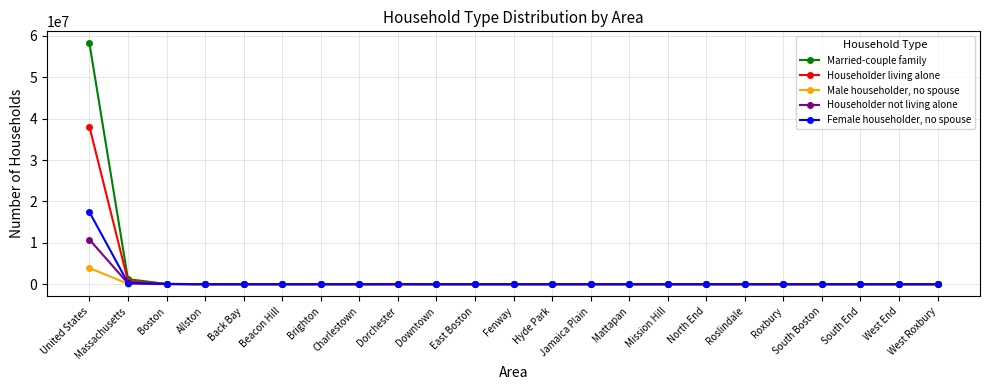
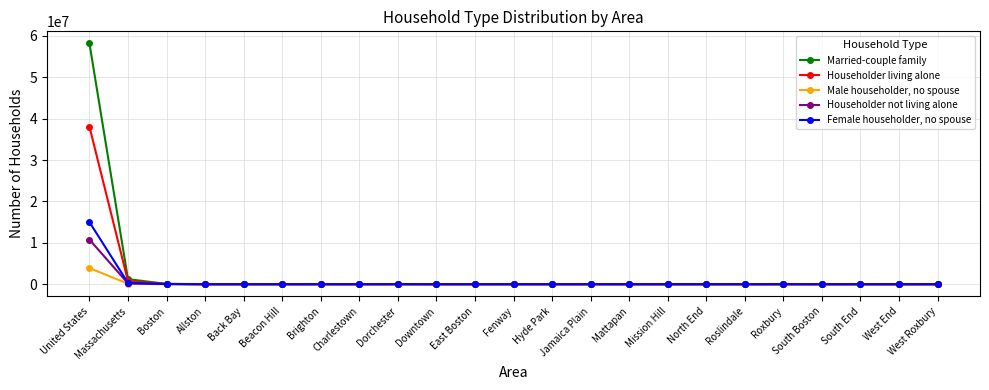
Female householder, no spouse, United States: 17000000 -> 15000000
